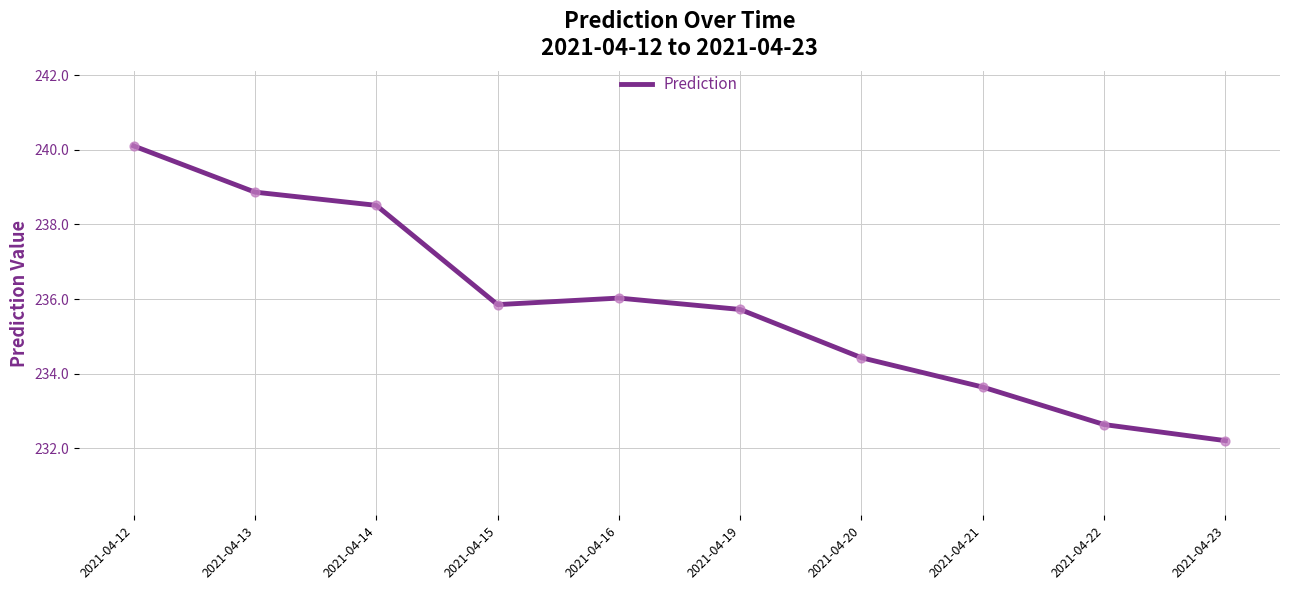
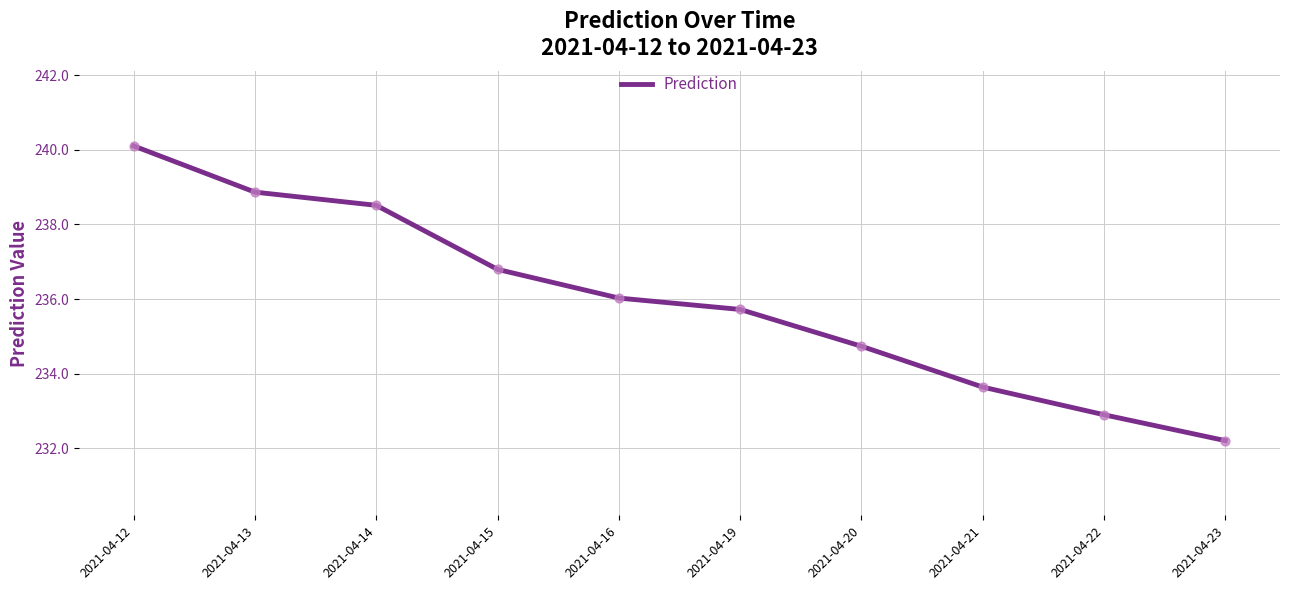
2021-04-15: 235.9 -> 236.8
2021-04-20: 234.4 -> 234.7
2021-04-22: 232.6 -> 232.9
